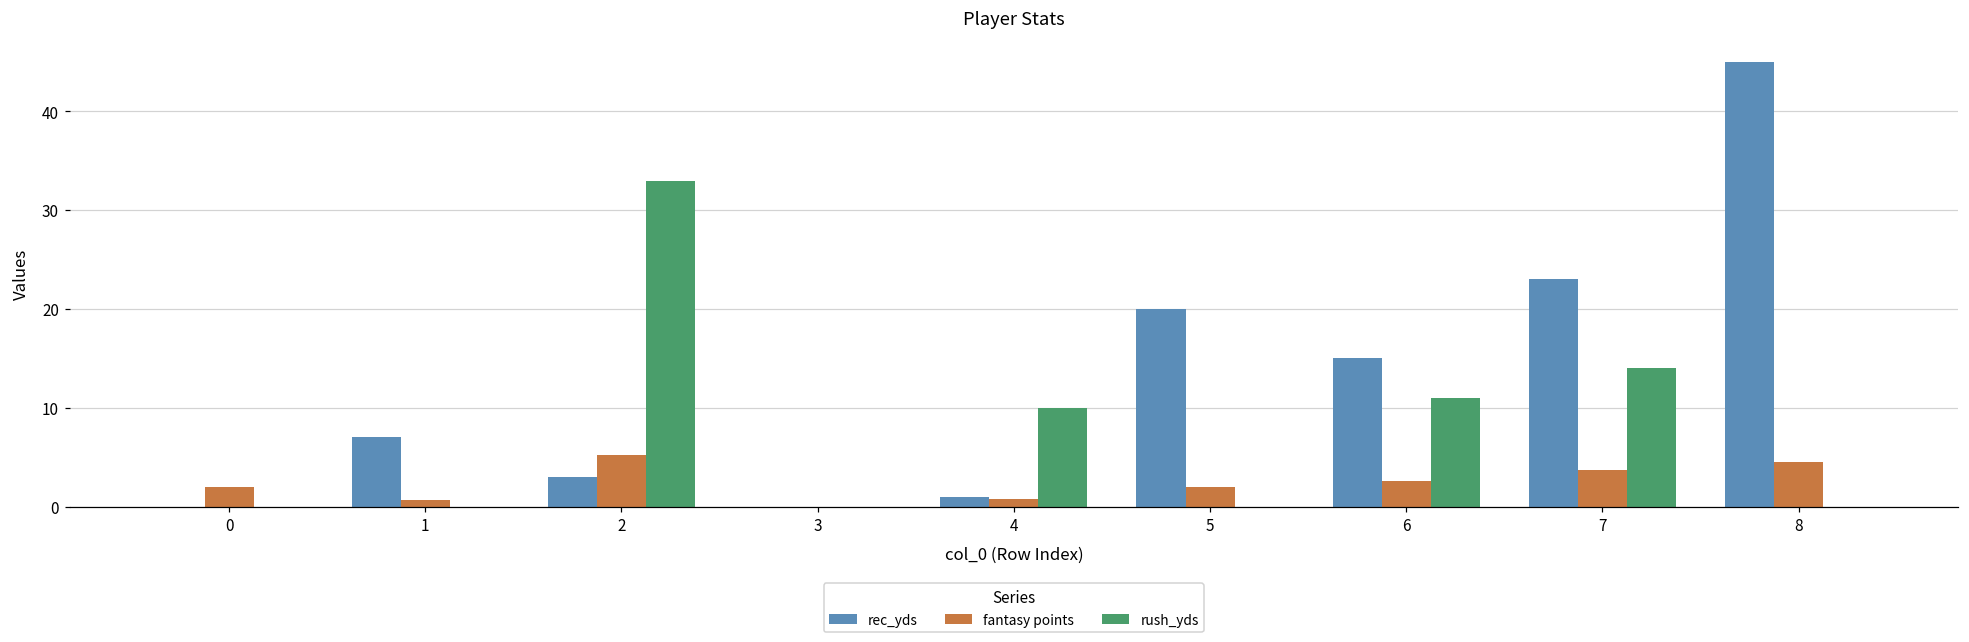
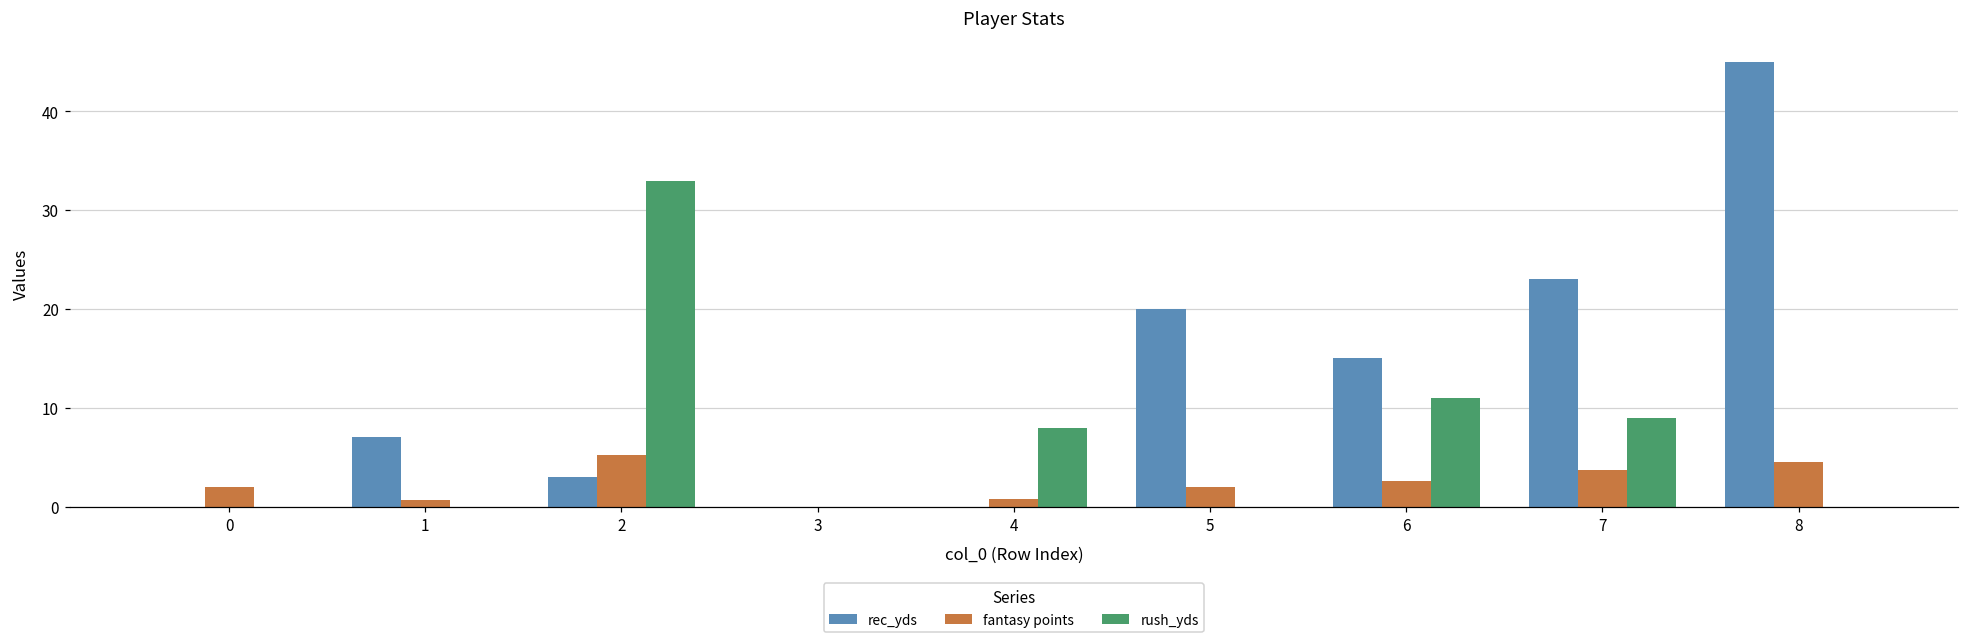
rec_yds, 4: 1 -> 0
rush_yds, 4: 10 -> 8
rush_yds, 7: 14 -> 9
